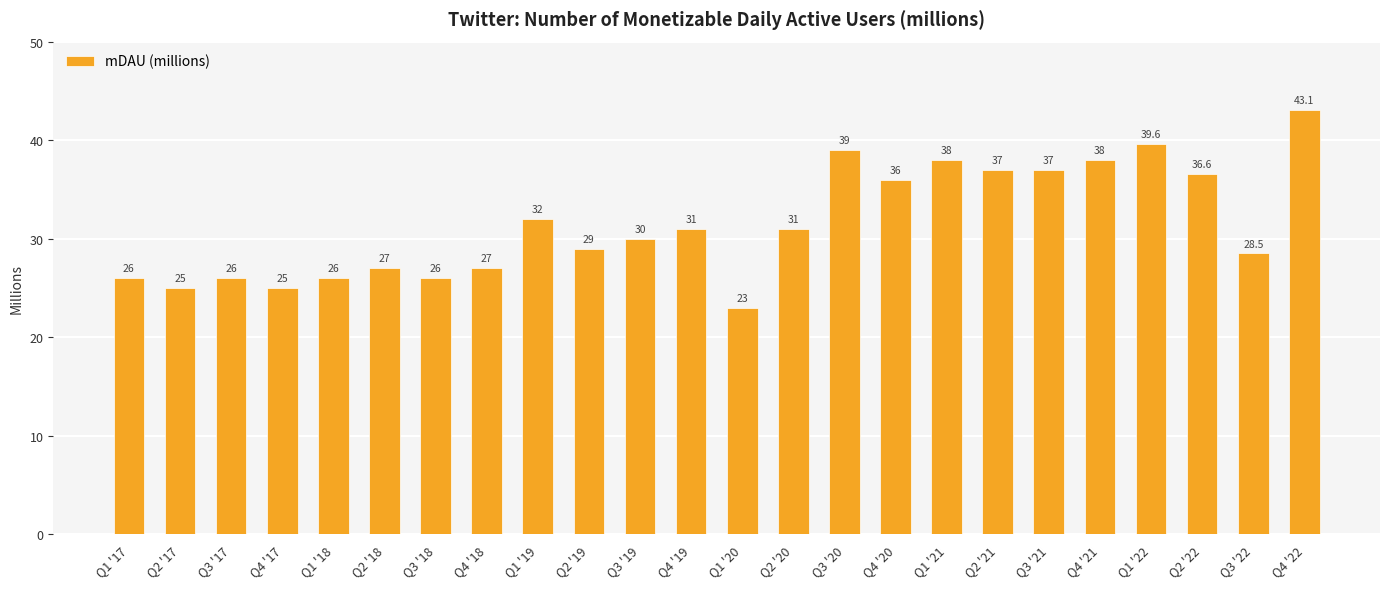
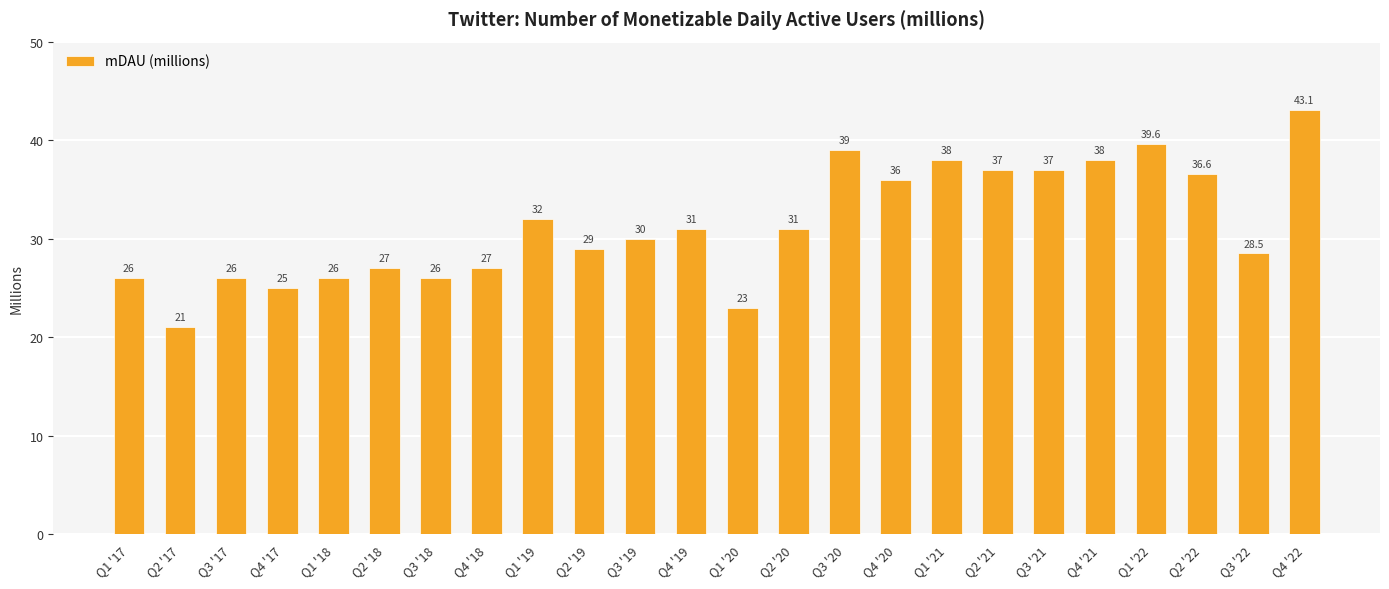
Q2 '17: 25 -> 21
